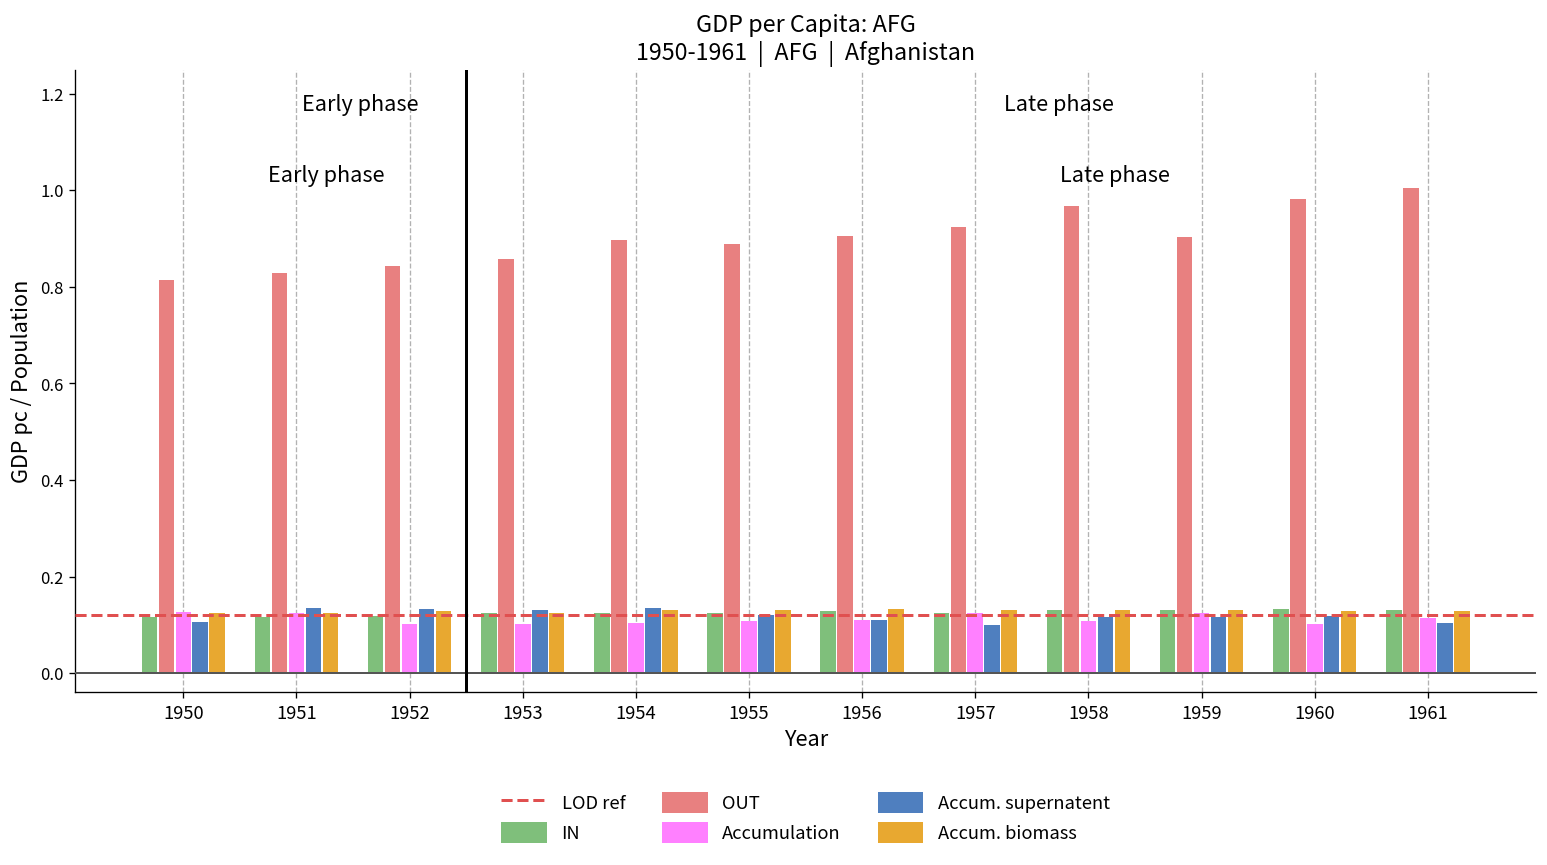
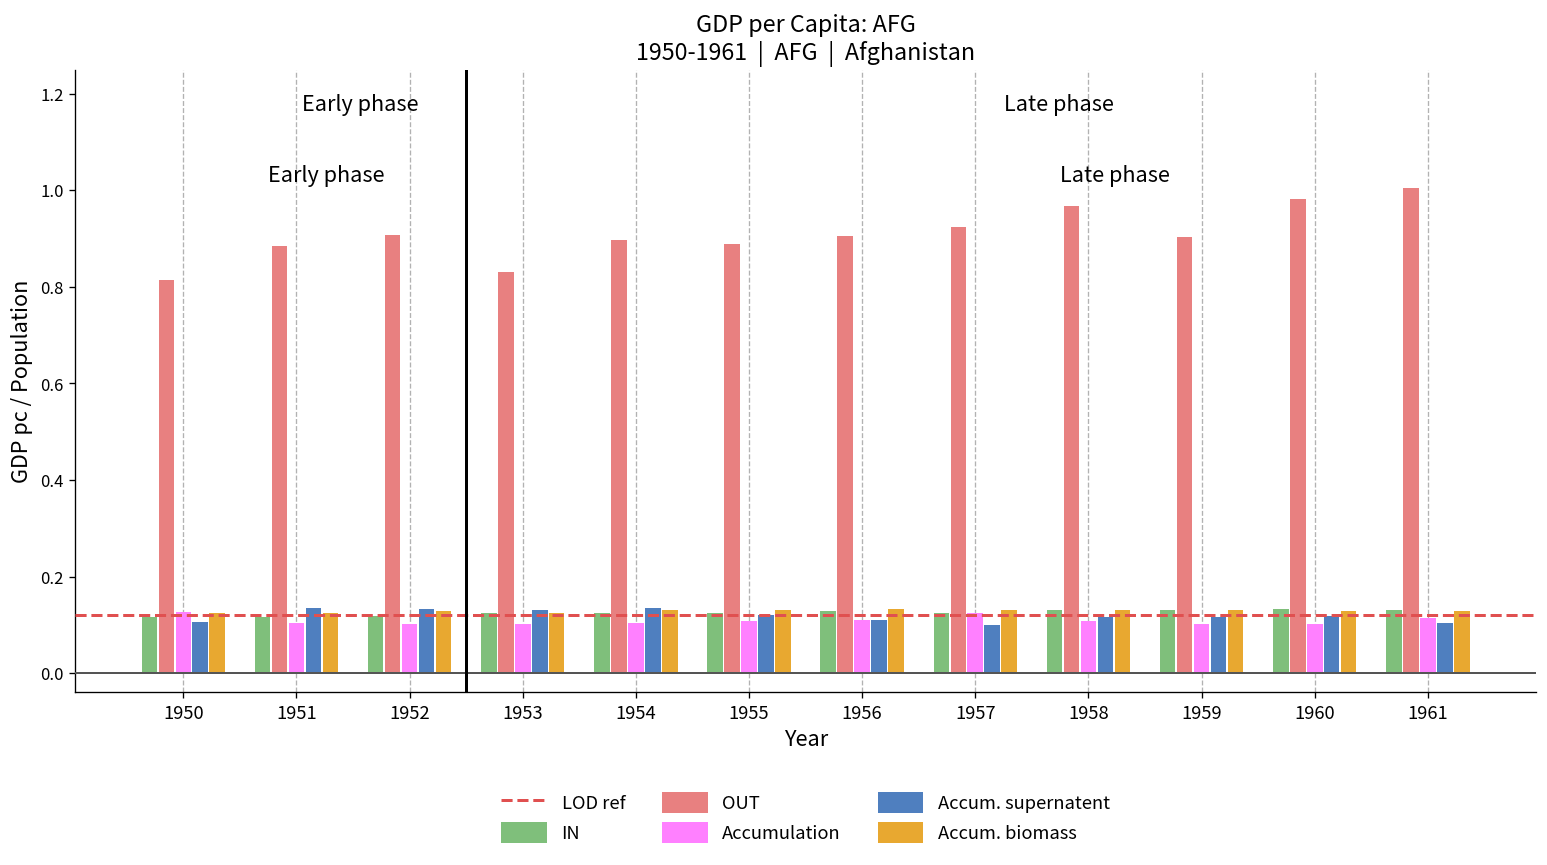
OUT, 1951: 0.83 -> 0.88
Accumulation, 1951: 0.12 -> 0.10
OUT, 1952: 0.84 -> 0.91
OUT, 1953: 0.86 -> 0.83
Accumulation, 1959: 0.12 -> 0.10
